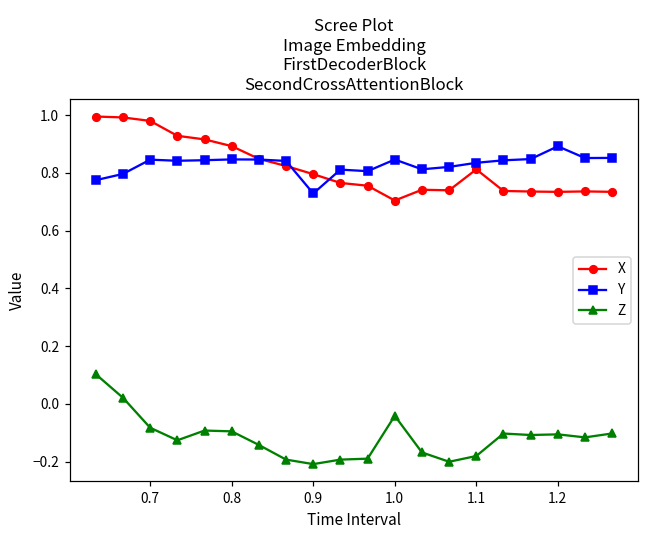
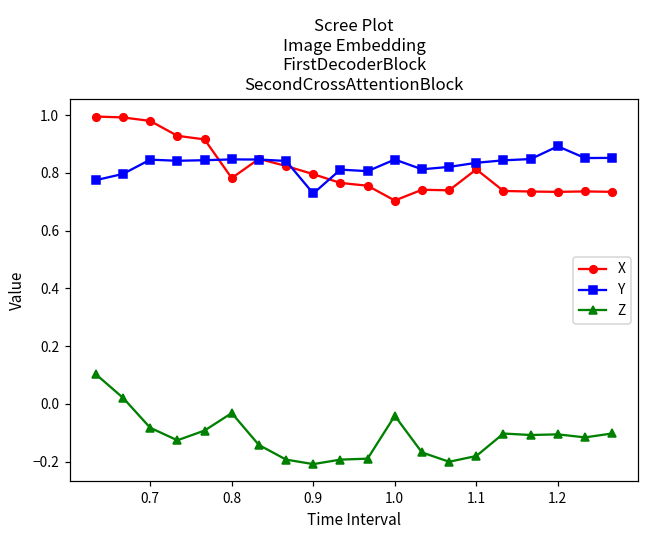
X, 0.8: 0.89 -> 0.78
Z, 0.8: -0.10 -> -0.03
